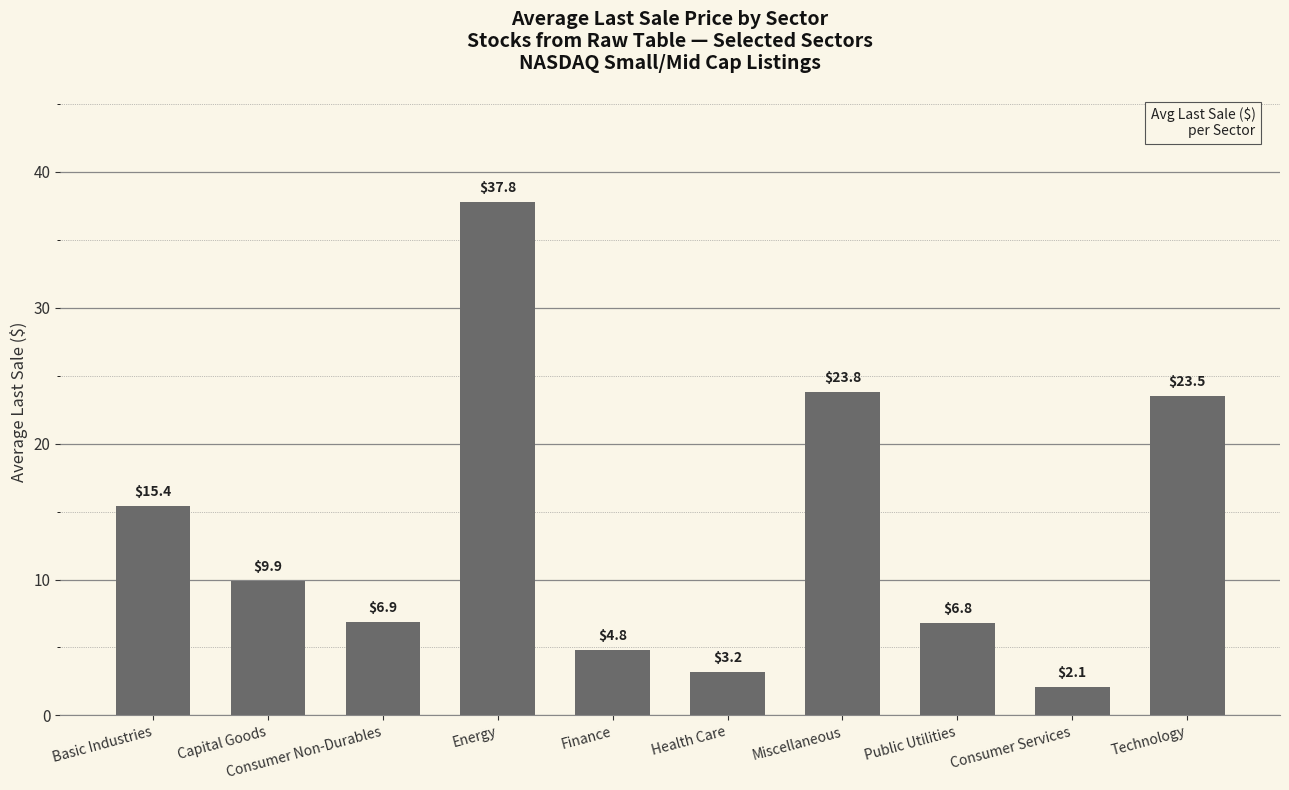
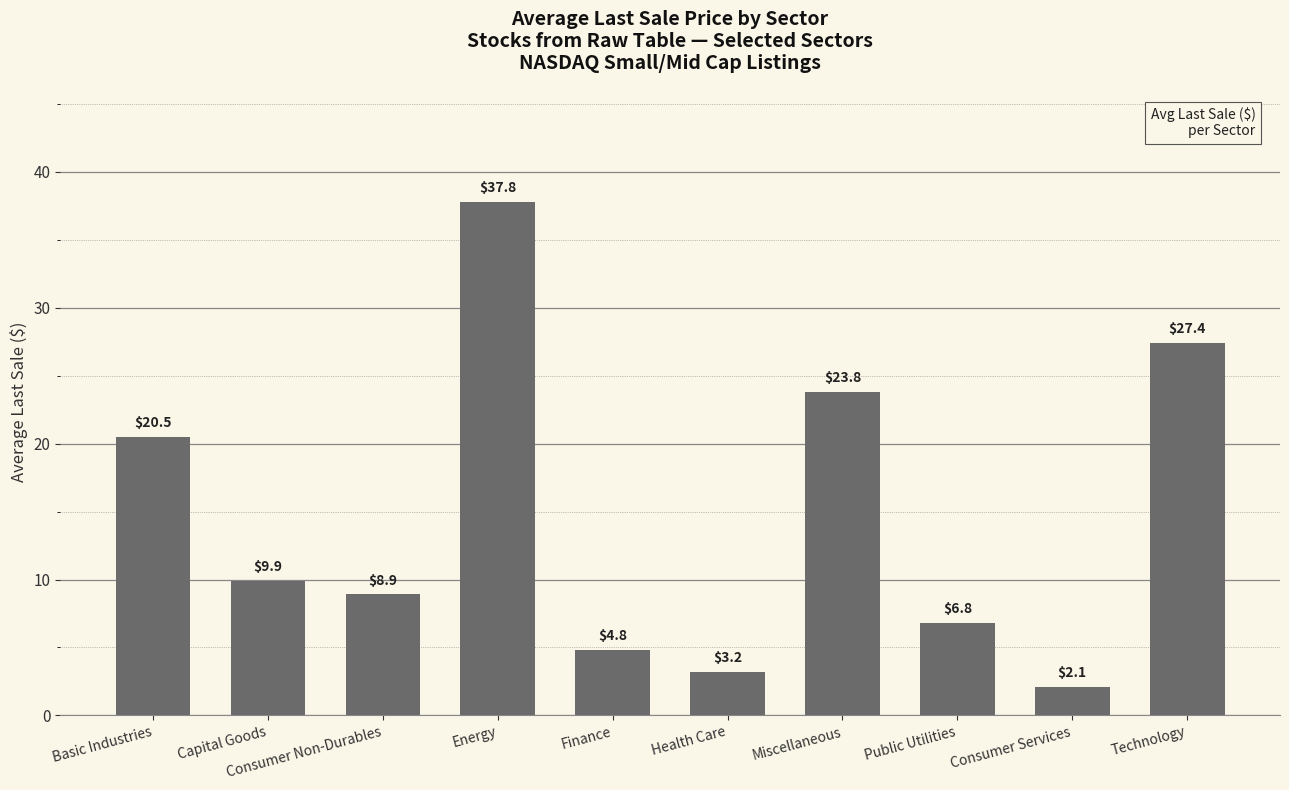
Basic Industries: $15.4 -> $20.5
Consumer Non-Durables: $6.9 -> $8.9
Technology: $23.5 -> $27.4
